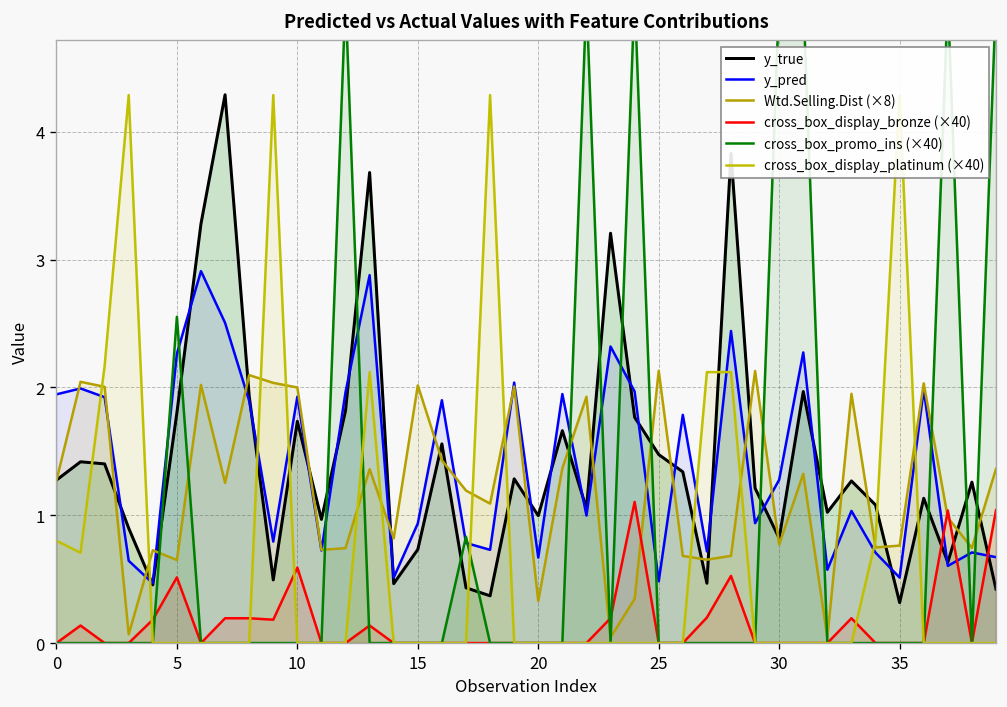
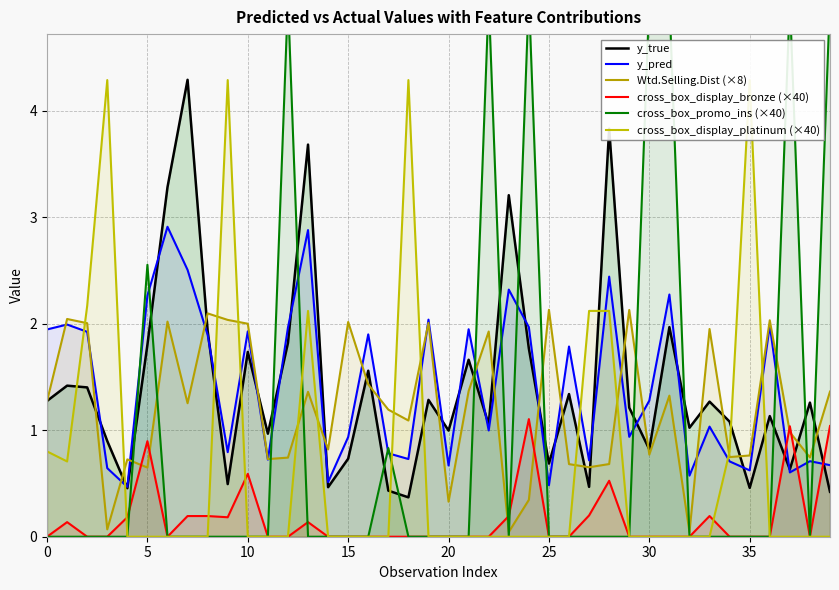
cross_box_display_bronze (×40), 5: 0.51 -> 0.90
y_true, 25: 1.47 -> 0.69
y_true, 35: 0.32 -> 0.46
y_pred, 35: 0.51 -> 0.62
